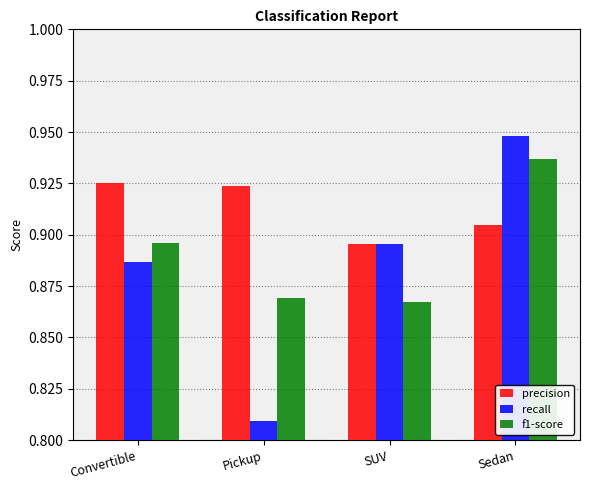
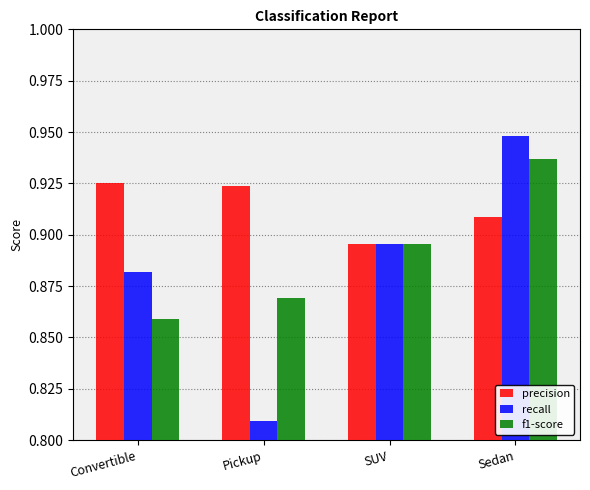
recall, Convertible: 0.887 -> 0.882
f1-score, Convertible: 0.896 -> 0.859
f1-score, SUV: 0.867 -> 0.896
precision, Sedan: 0.905 -> 0.909
